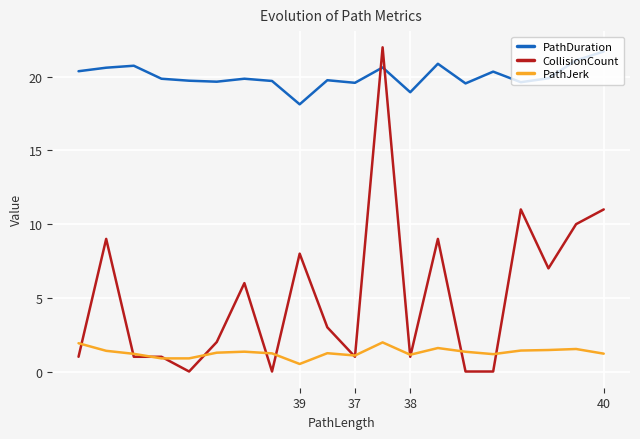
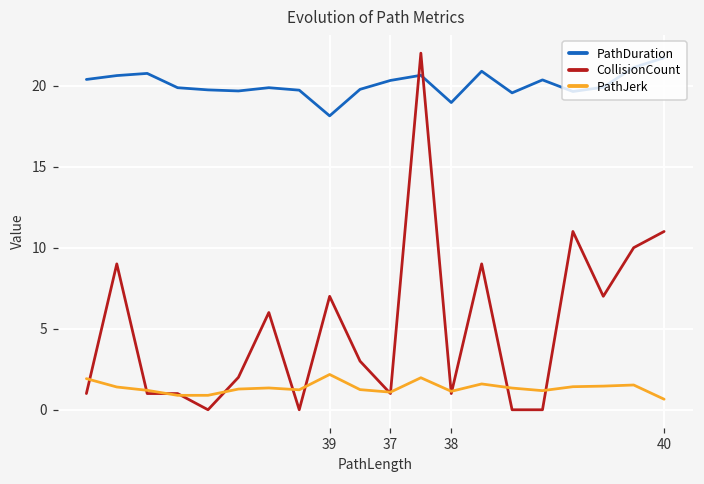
CollisionCount, 39: 8 -> 7
PathJerk, 39: 0.5 -> 2.2
PathDuration, 37: 19.6 -> 20.3
PathJerk, 40: 1.2 -> 0.7
